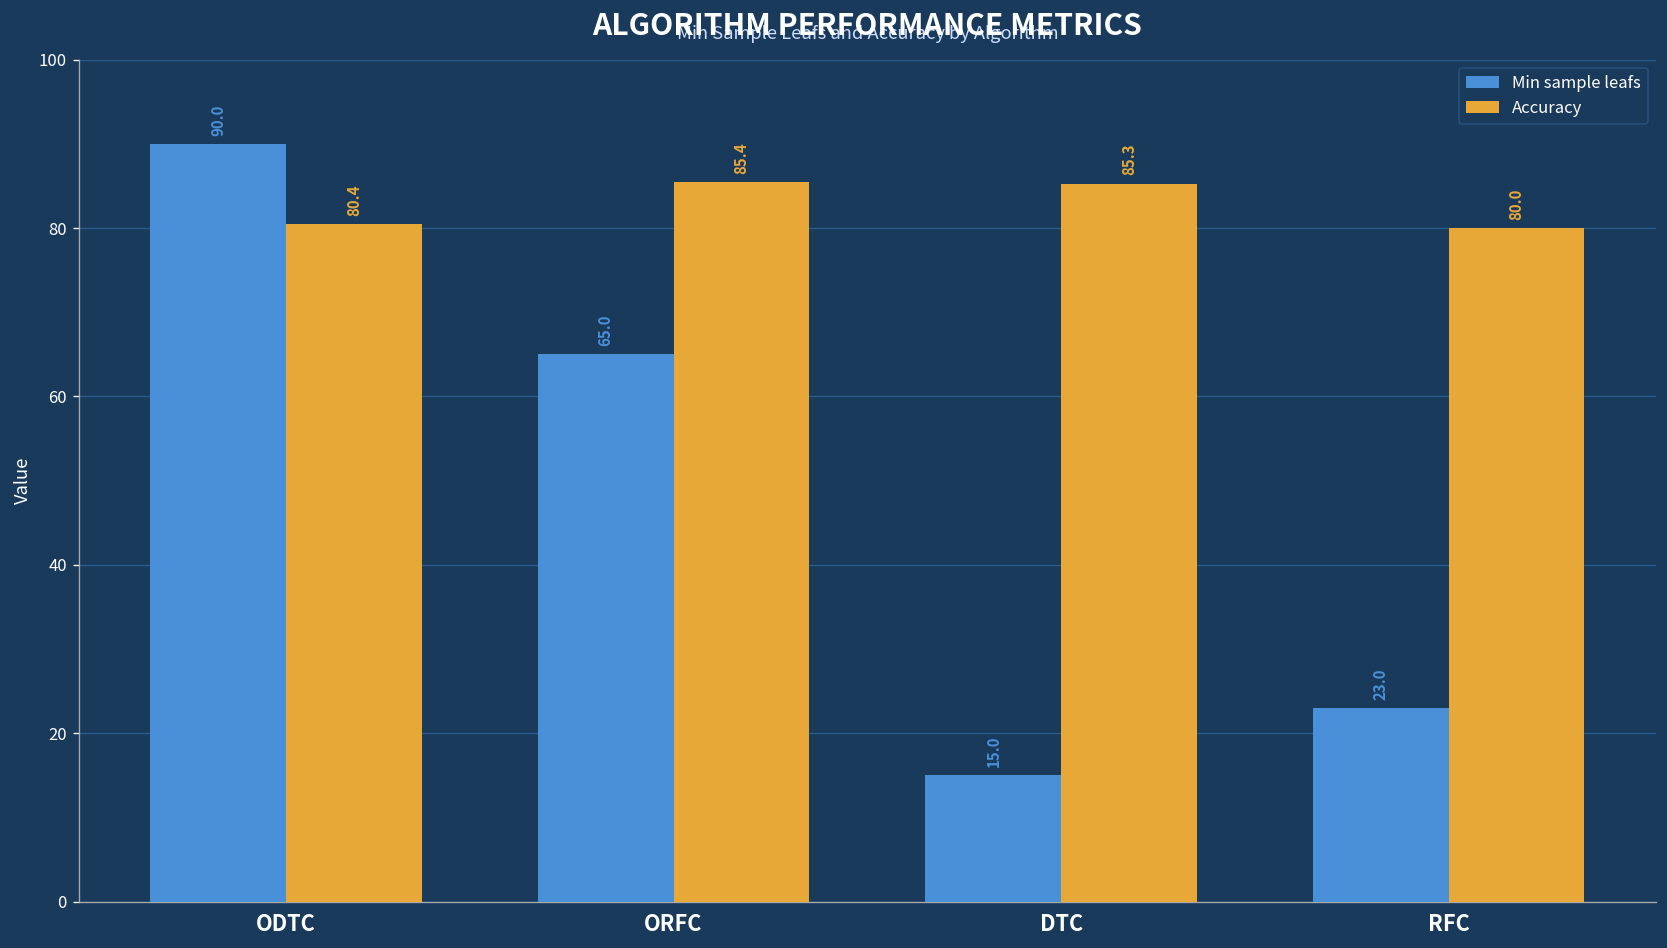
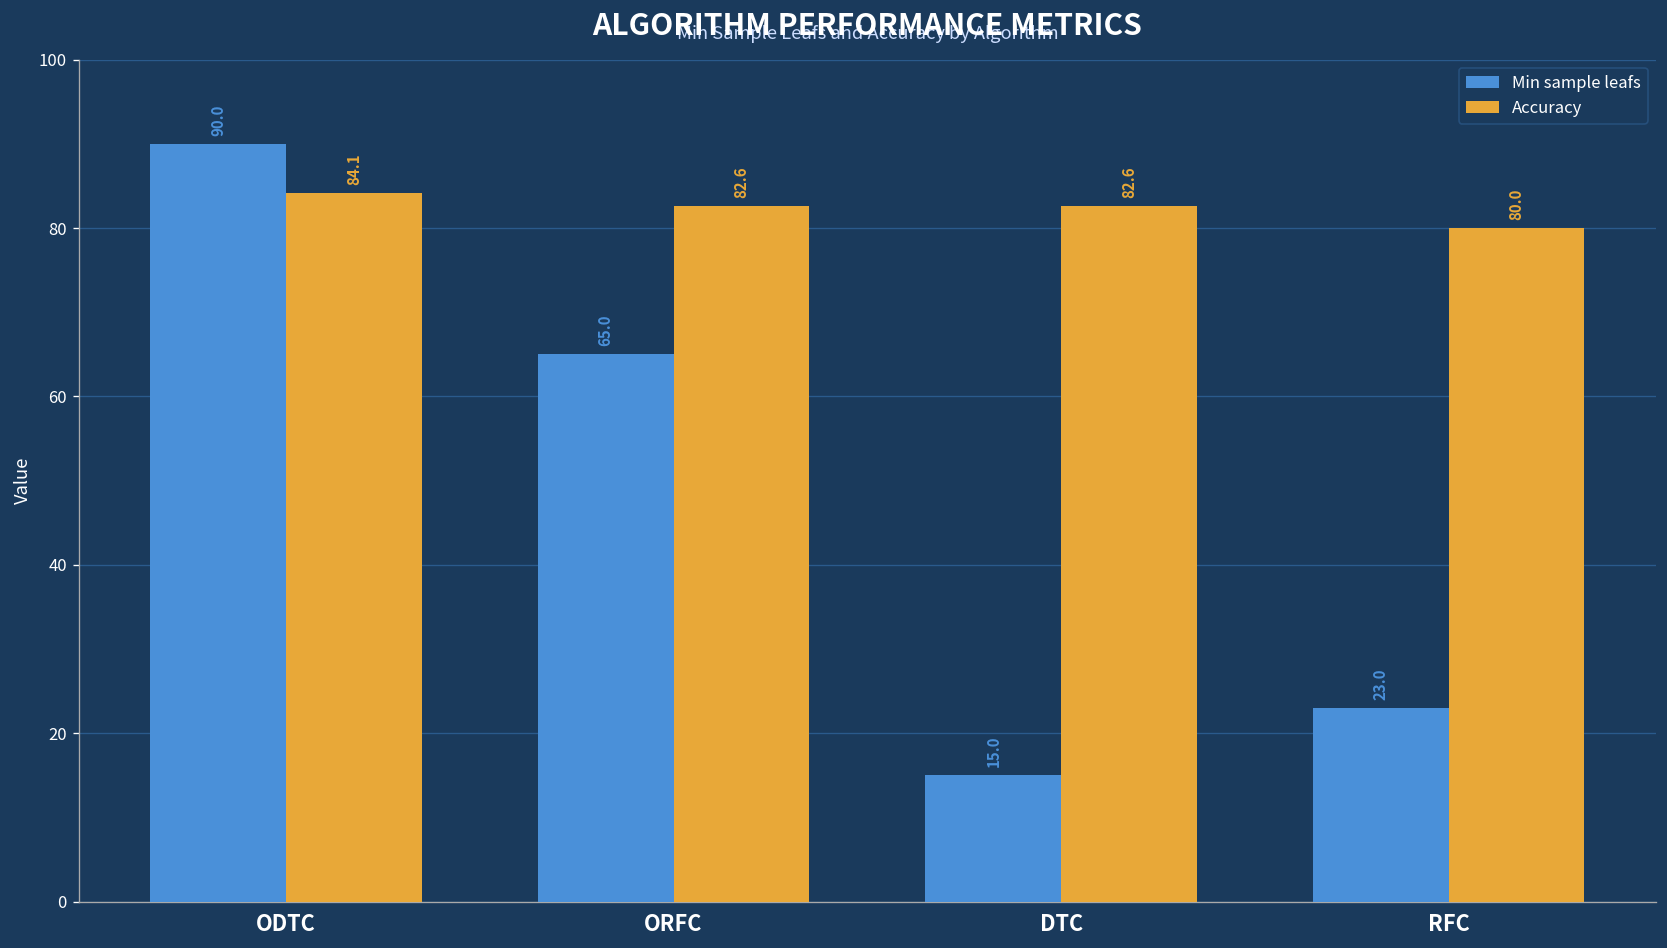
Accuracy, ODTC: 80.4 -> 84.1
Accuracy, ORFC: 85.4 -> 82.6
Accuracy, DTC: 85.3 -> 82.6
